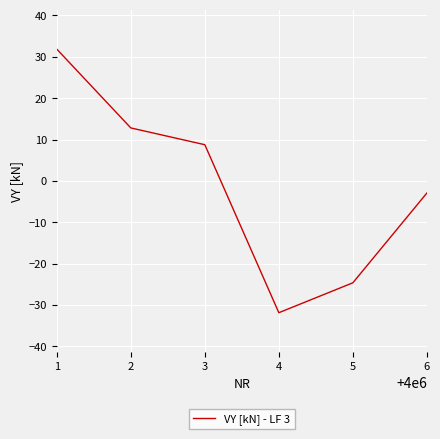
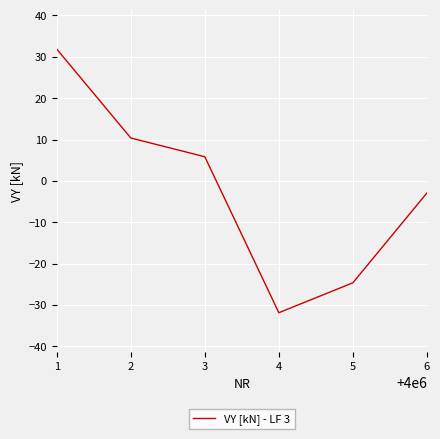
2: 13 -> 10
3: 9 -> 6
